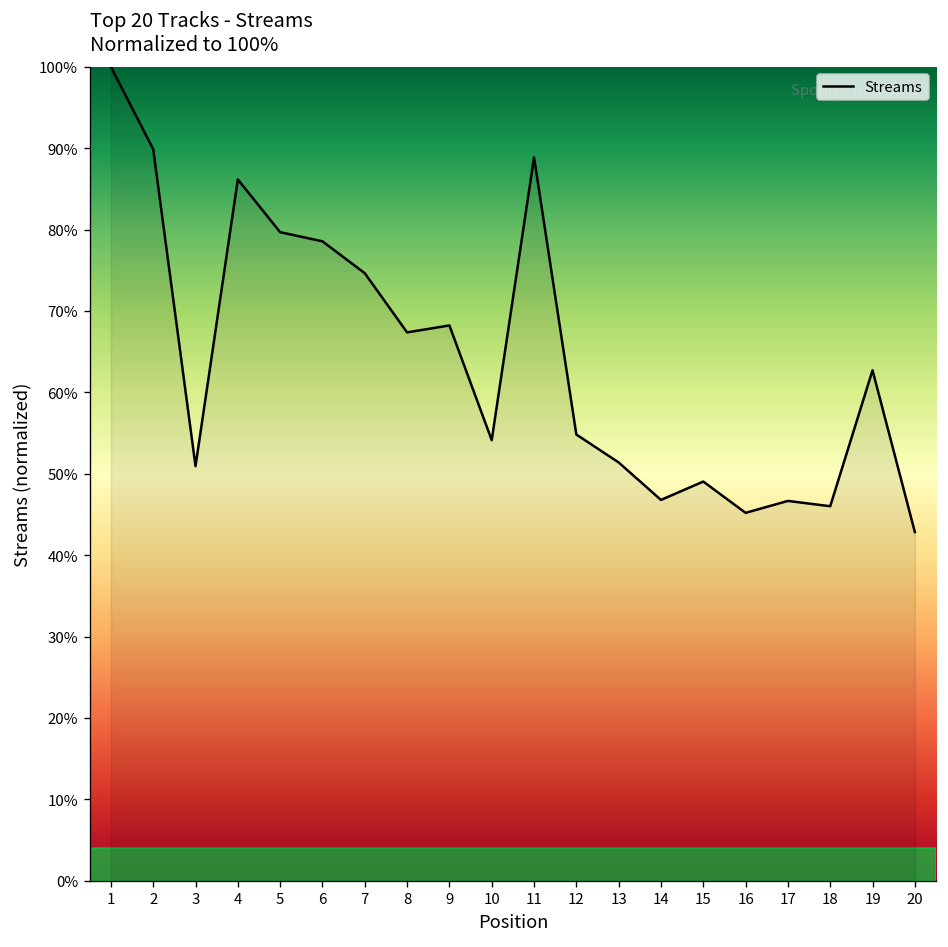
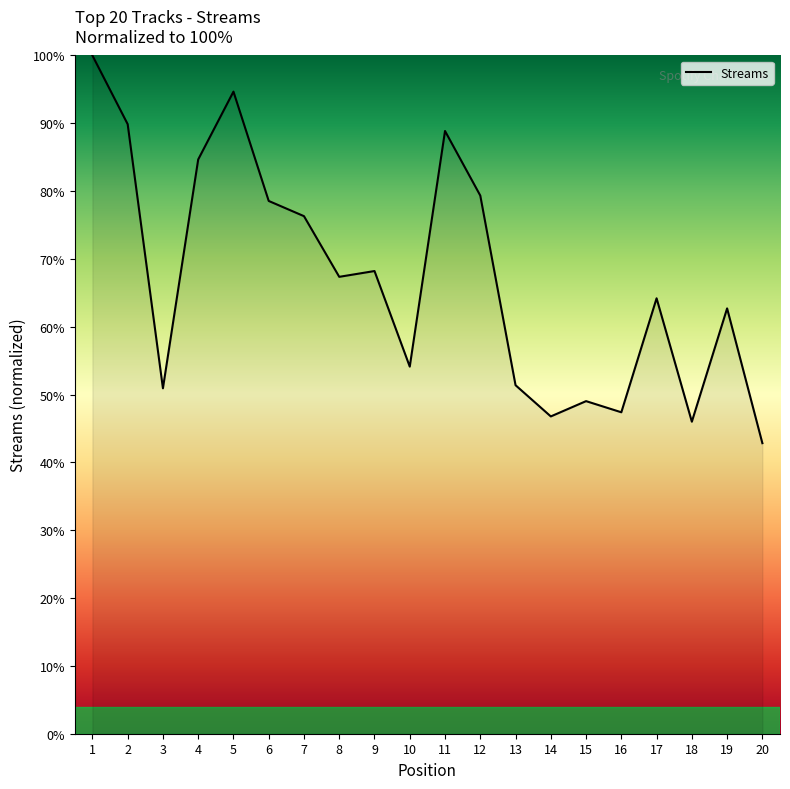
4: 86% -> 85%
5: 80% -> 95%
7: 75% -> 76%
12: 55% -> 79%
16: 45% -> 47%
17: 47% -> 64%
